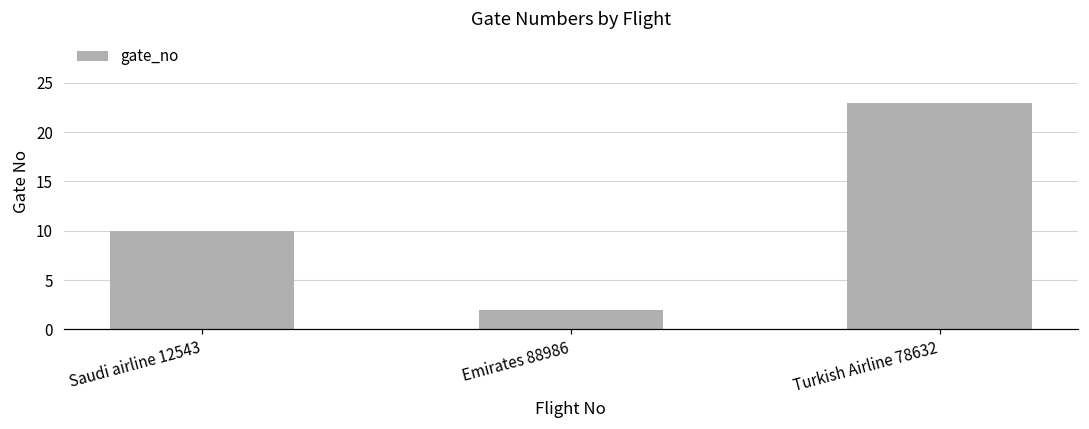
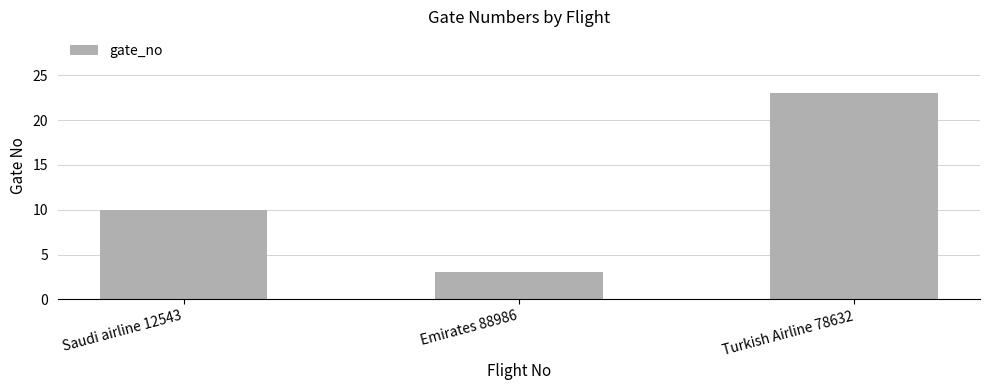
Emirates 88986: 2 -> 3
